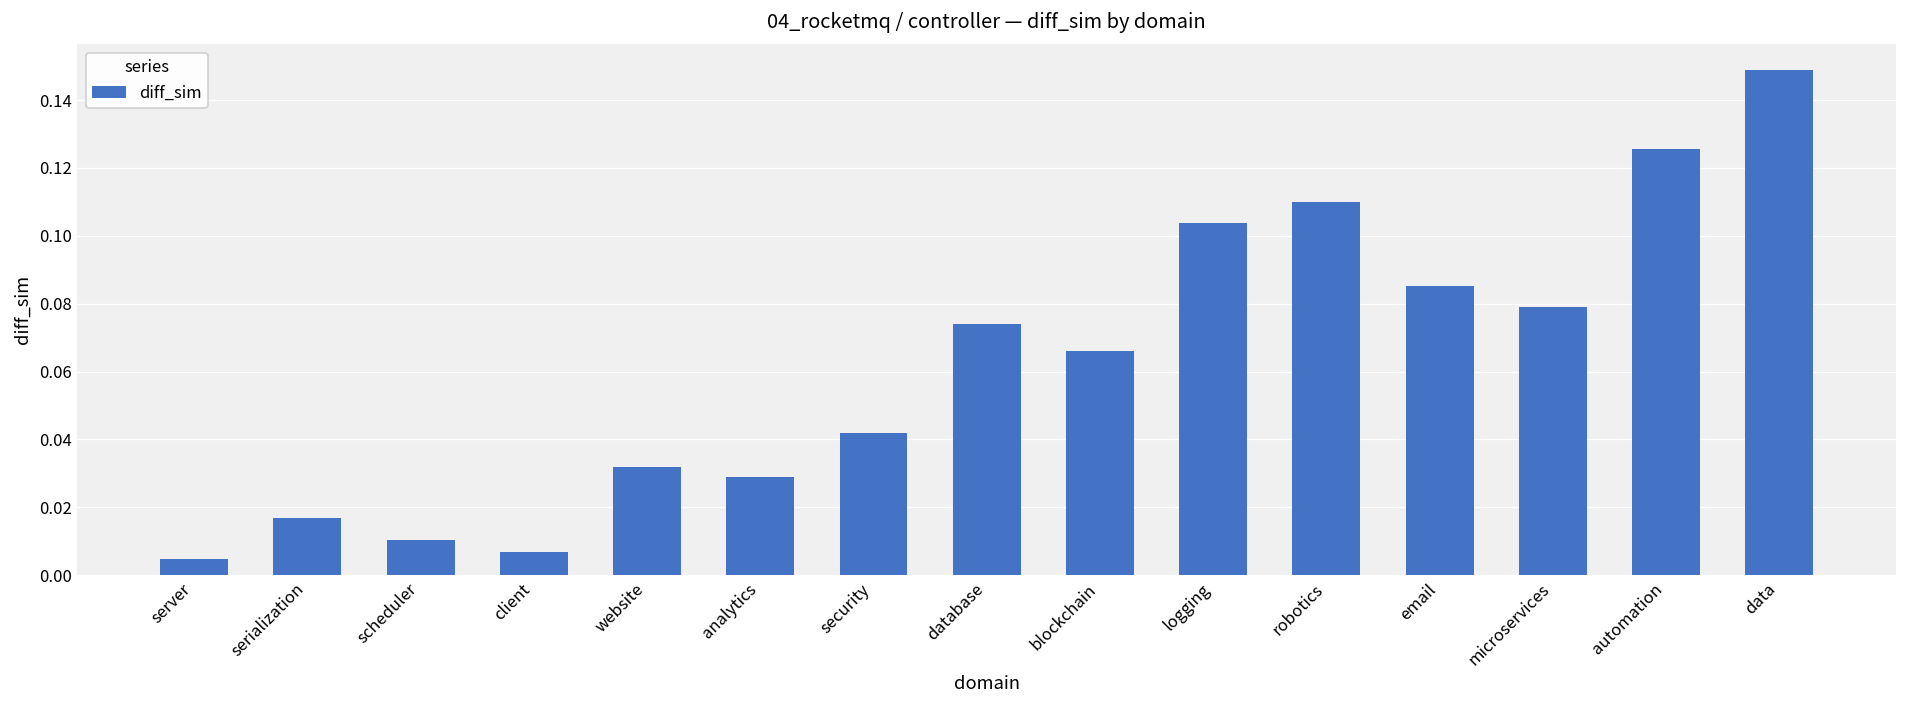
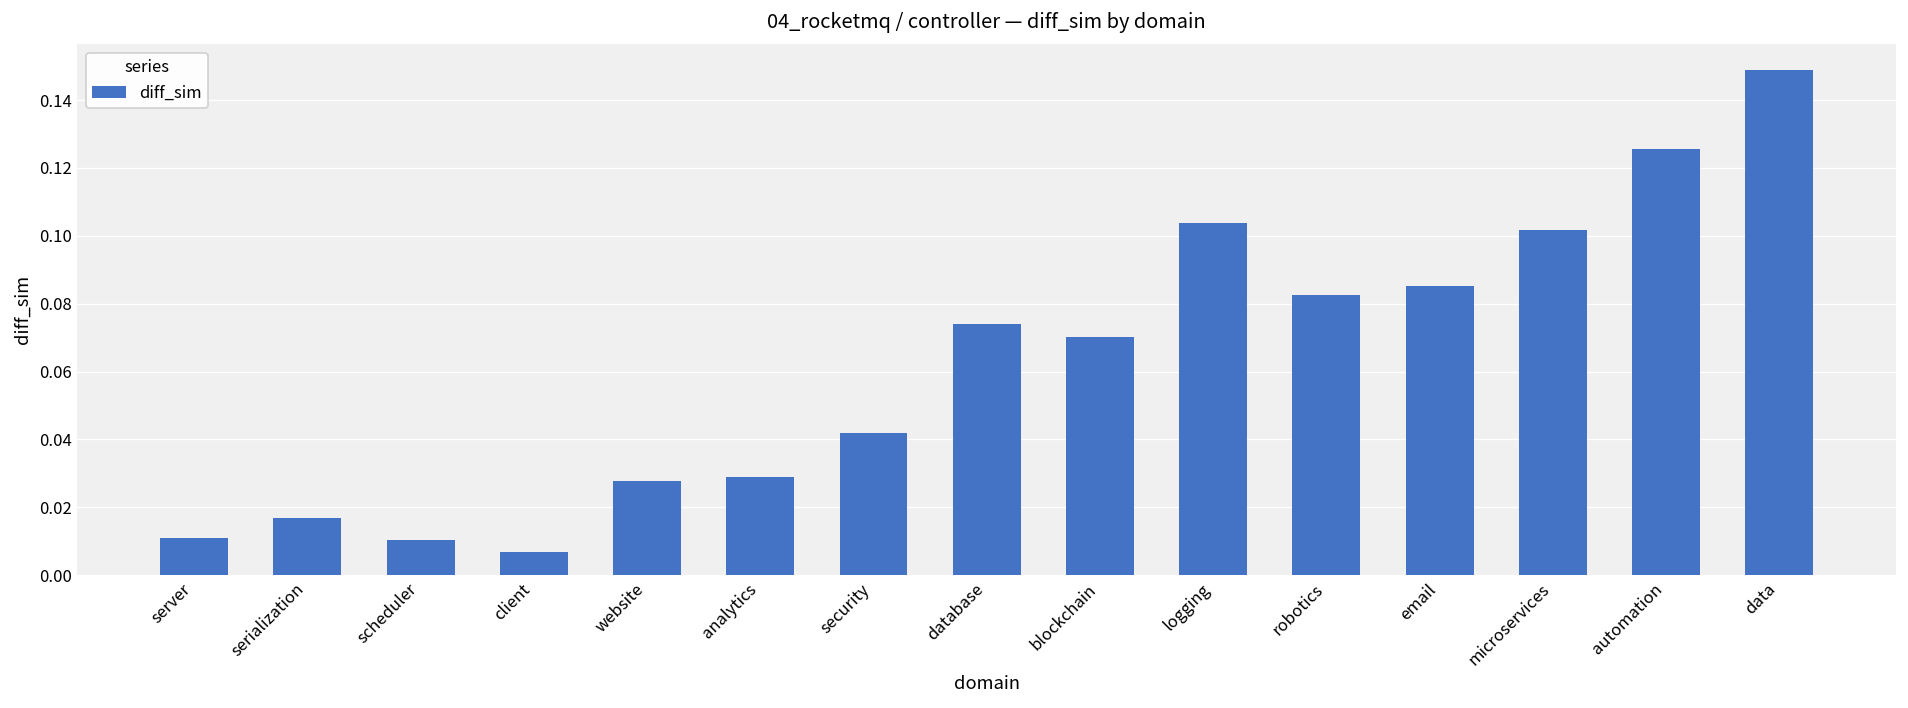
server: 0.005 -> 0.011
website: 0.032 -> 0.028
blockchain: 0.066 -> 0.070
robotics: 0.110 -> 0.082
microservices: 0.079 -> 0.102
